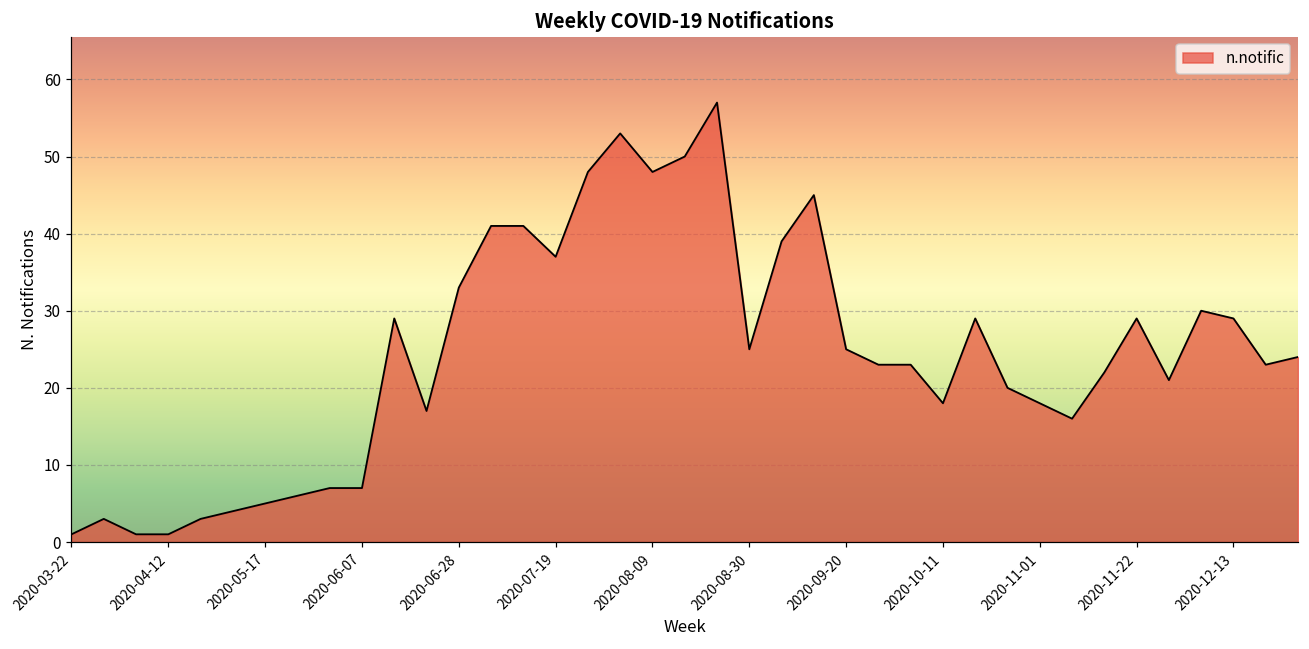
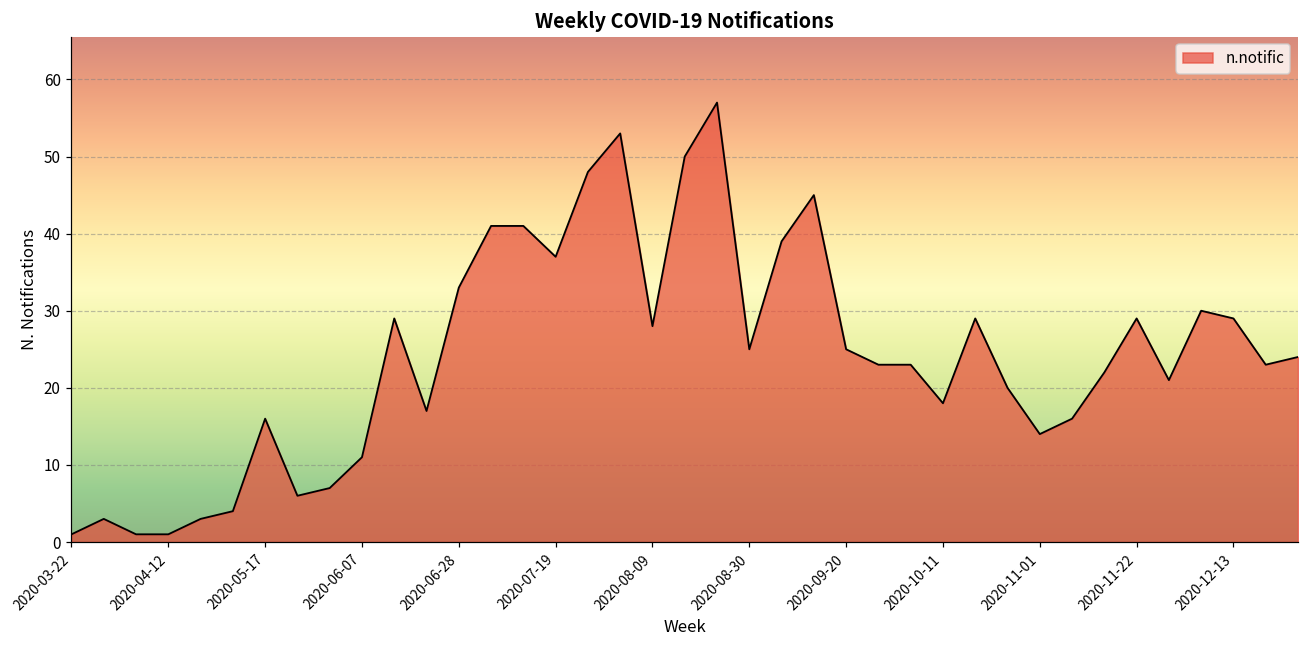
2020-05-17: 5 -> 16
2020-06-07: 7 -> 11
2020-08-09: 48 -> 28
2020-11-01: 18 -> 14
